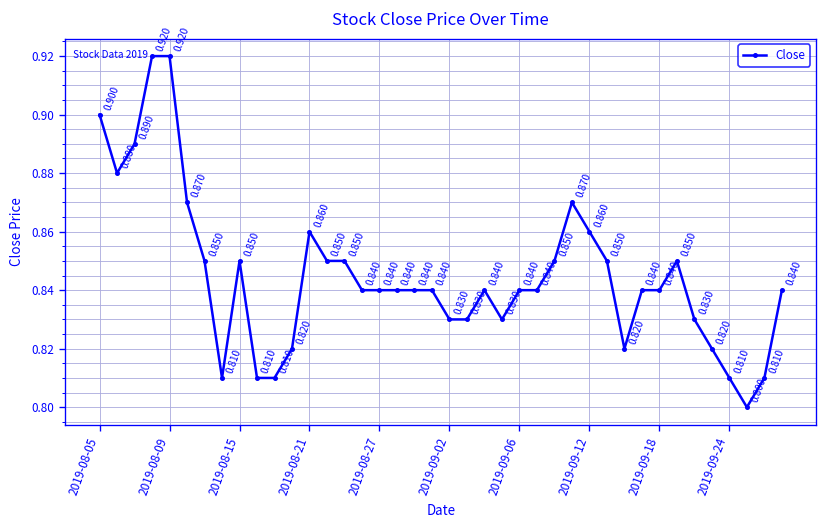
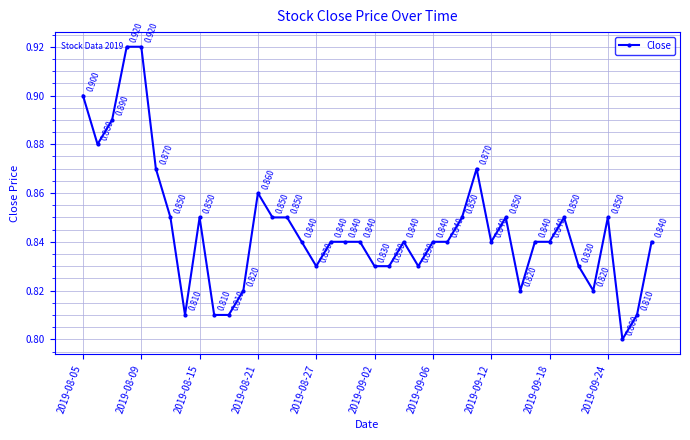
2019-08-27: 0.840 -> 0.830
2019-09-12: 0.860 -> 0.840
2019-09-24: 0.810 -> 0.850
